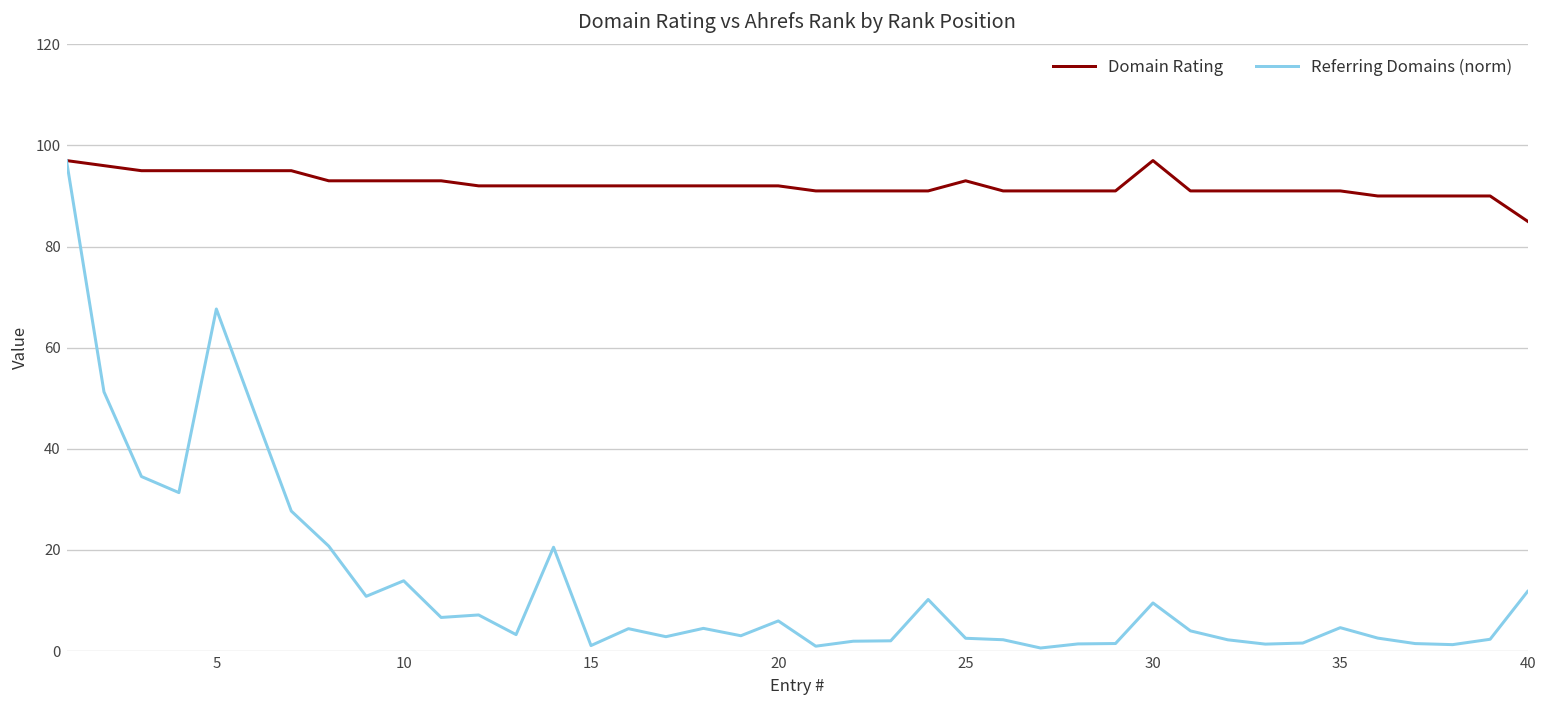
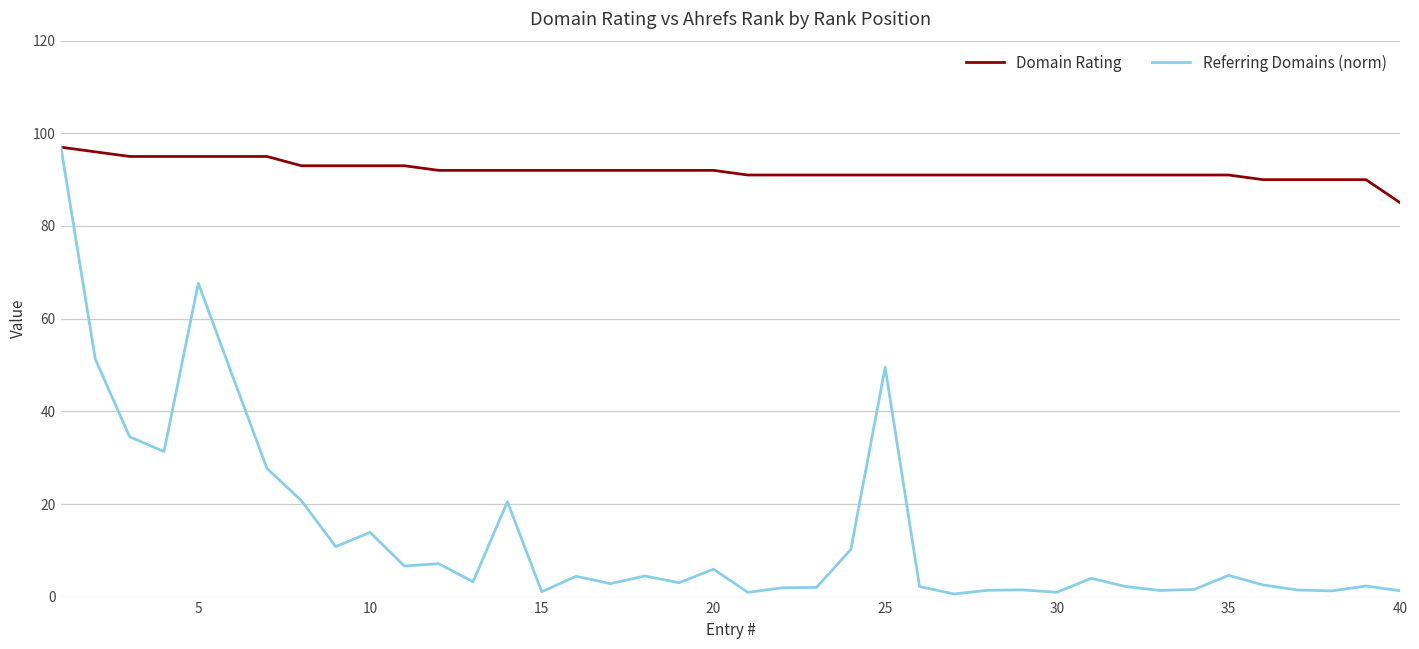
Domain Rating, 25: 93 -> 91
Referring Domains (norm), 25: 3 -> 50
Domain Rating, 30: 97 -> 91
Referring Domains (norm), 30: 10 -> 1
Referring Domains (norm), 40: 12 -> 1
